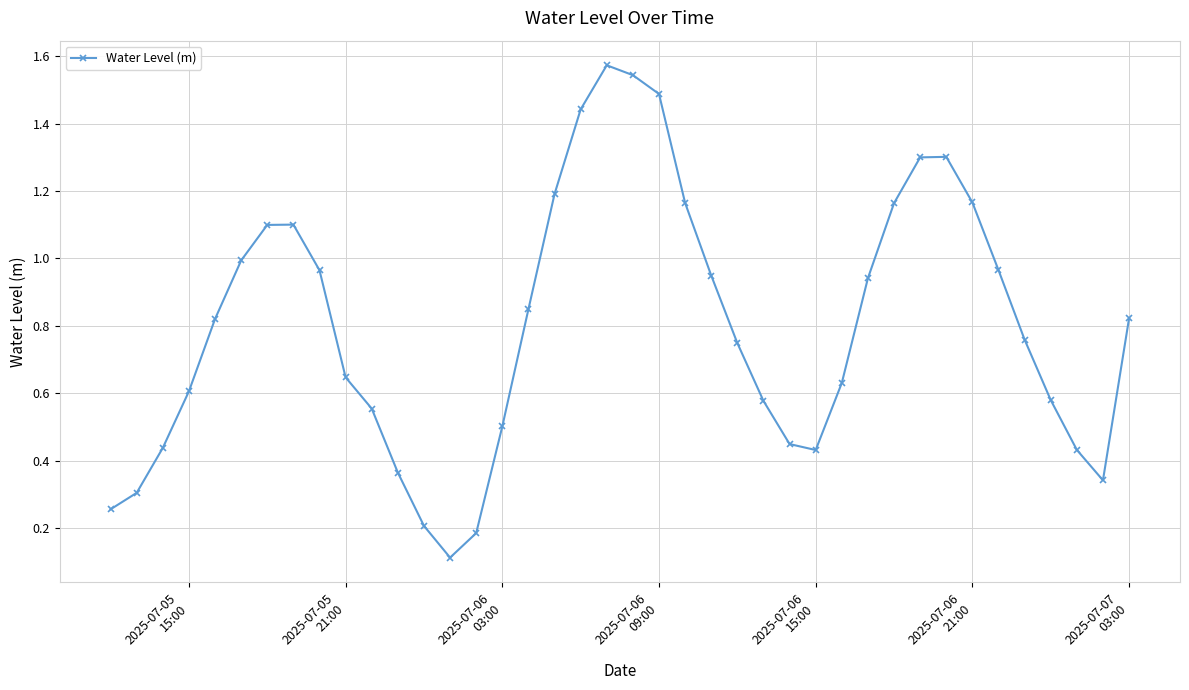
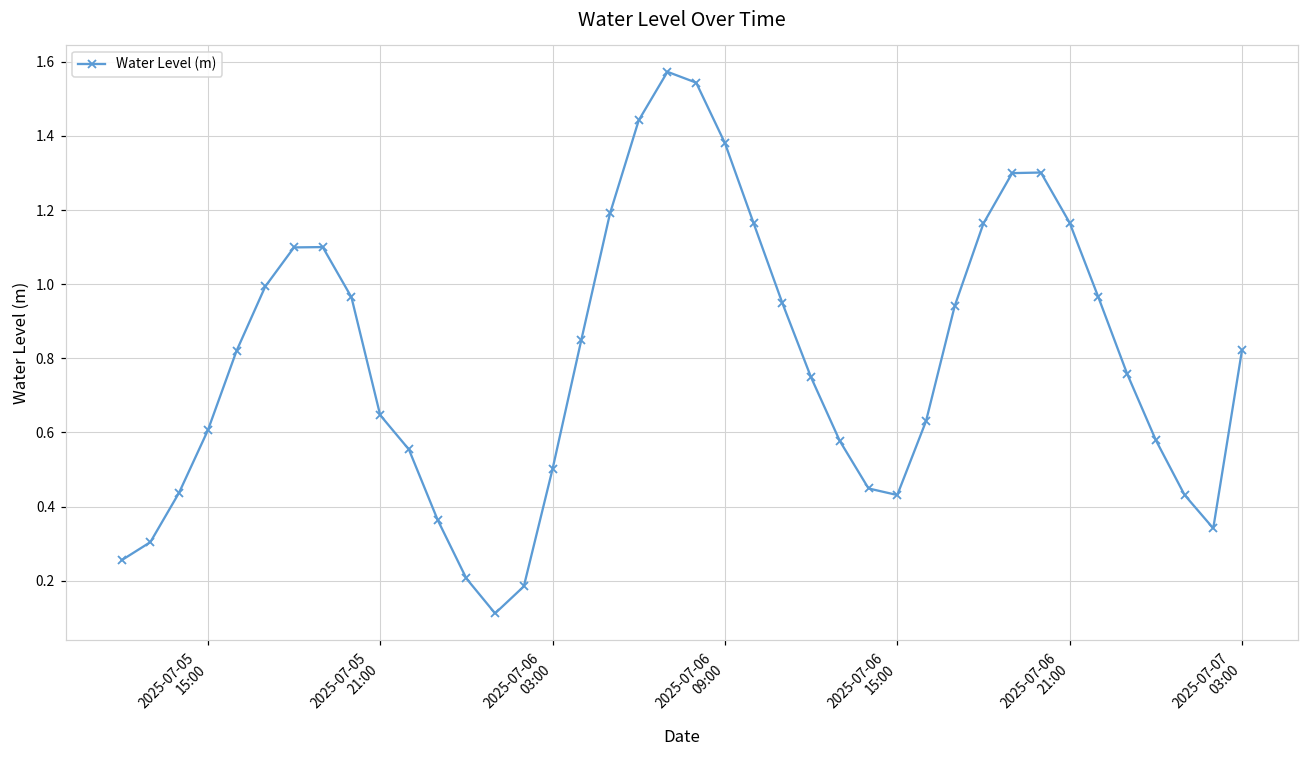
2025-07-06 09:00: 1.49 -> 1.38
